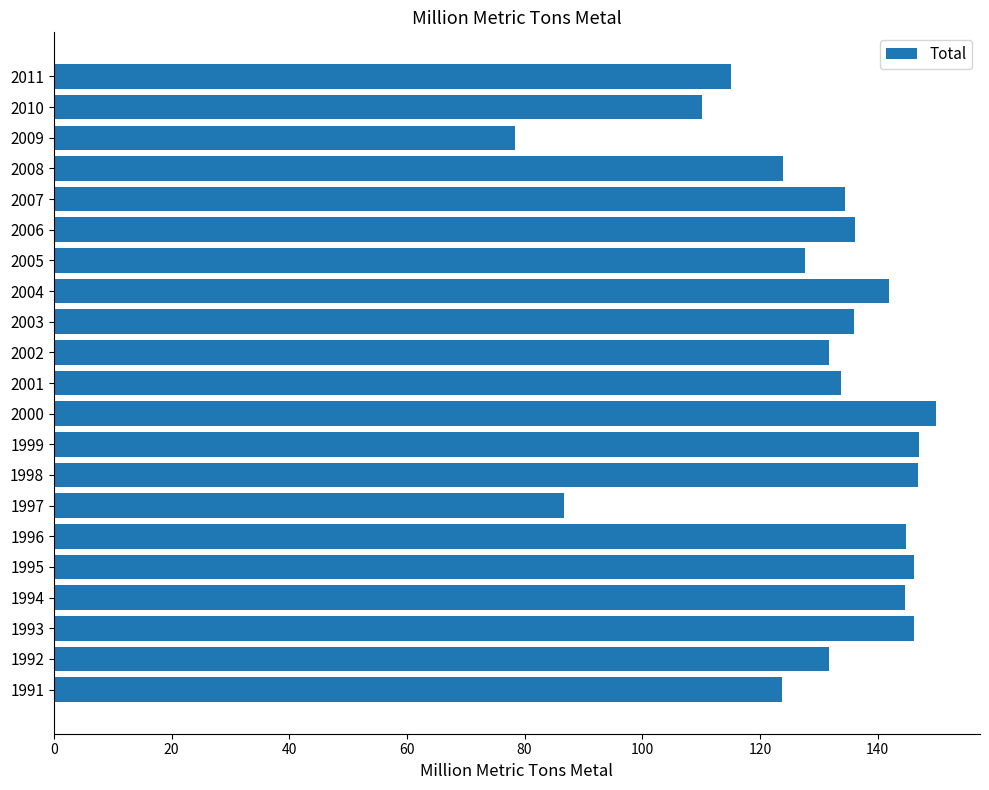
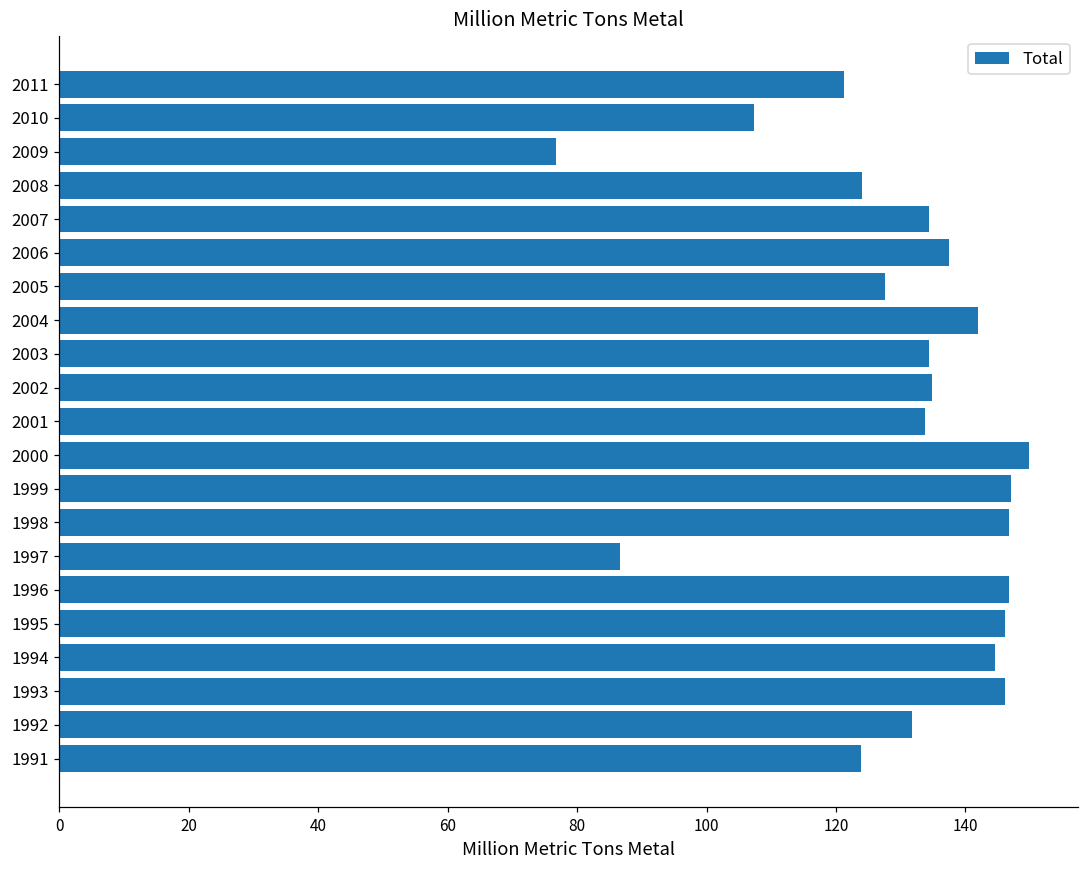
2011: 115 -> 121
2010: 110 -> 107
2009: 78 -> 77
2006: 136 -> 138
2003: 136 -> 134
2002: 132 -> 135
1996: 145 -> 147
